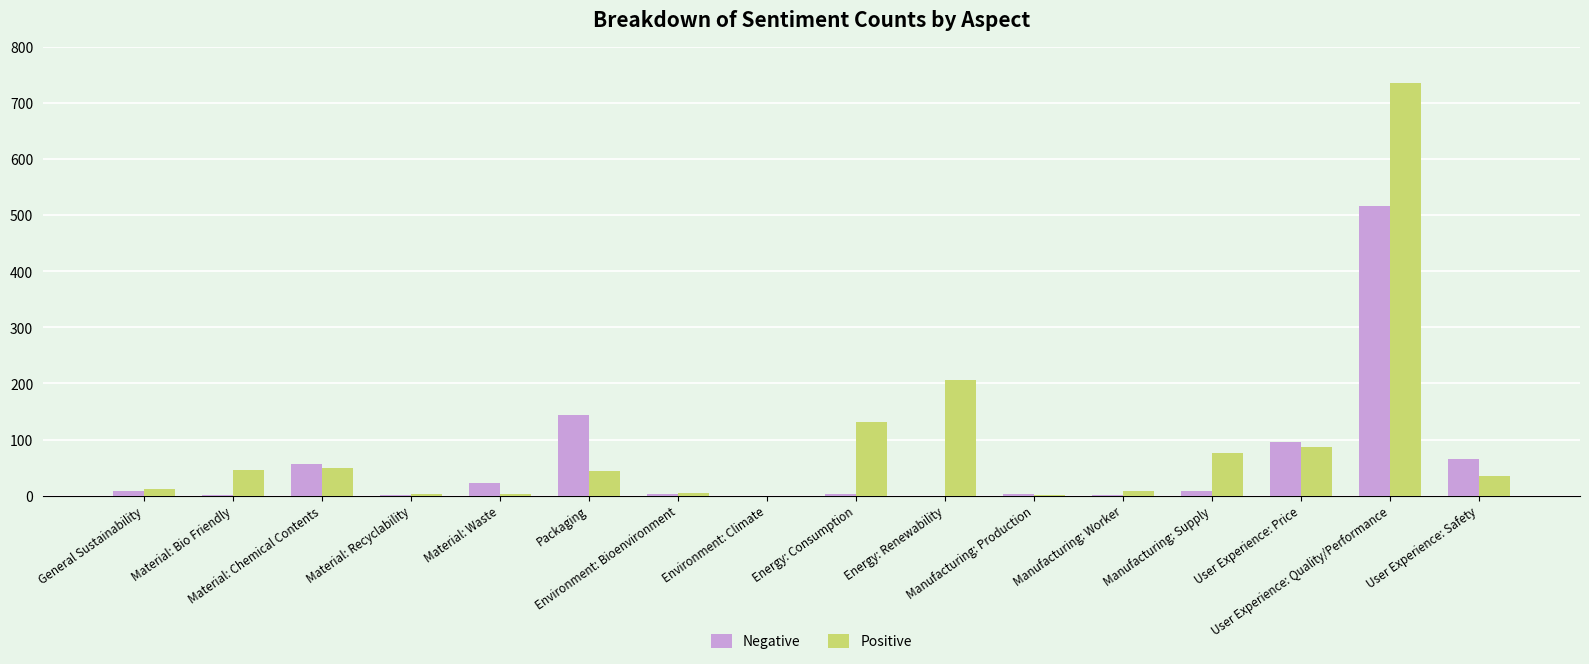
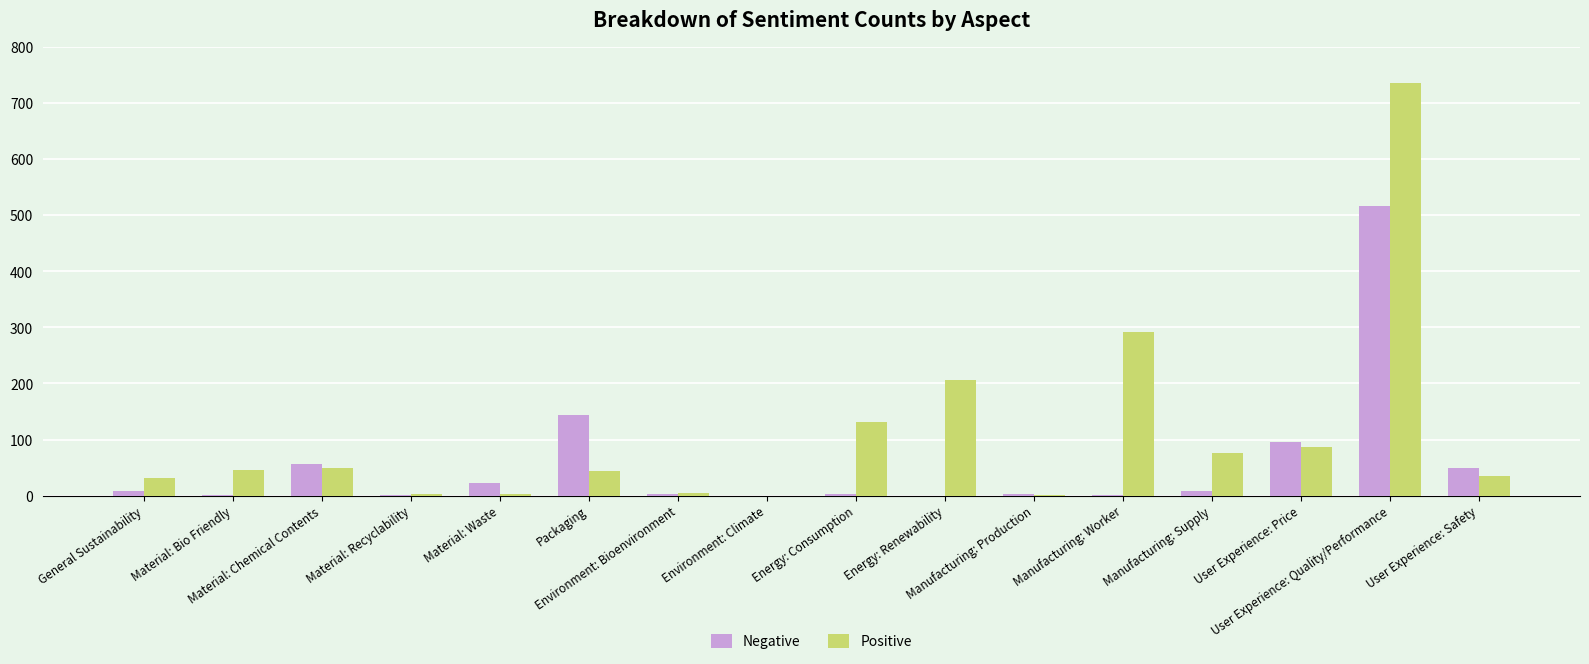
Positive, General Sustainability: 10 -> 30
Positive, Manufacturing: Worker: 10 -> 290
Negative, User Experience: Safety: 70 -> 50
